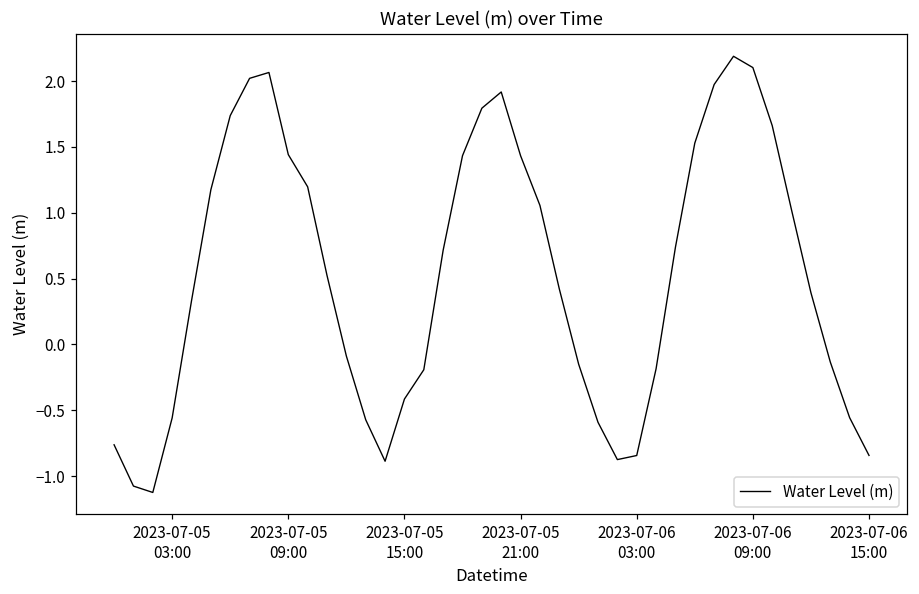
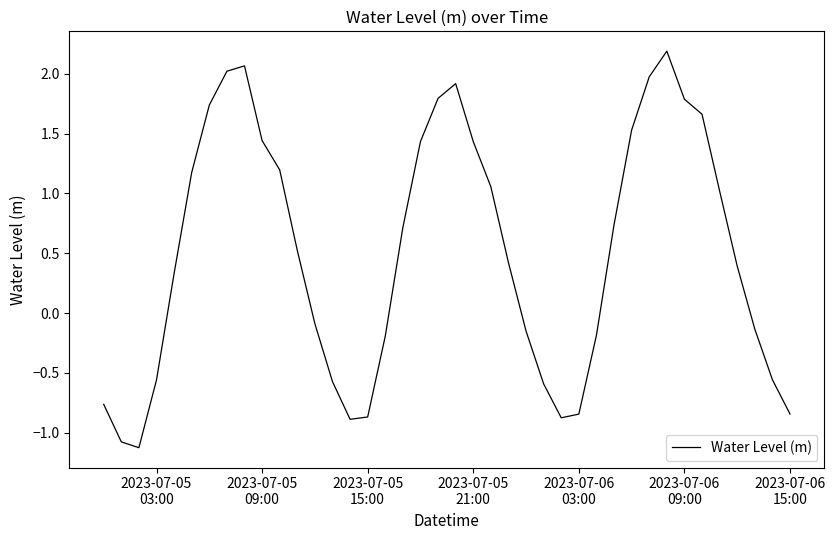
2023-07-05 15:00: -0.42 -> -0.87
2023-07-06 09:00: 2.10 -> 1.79
